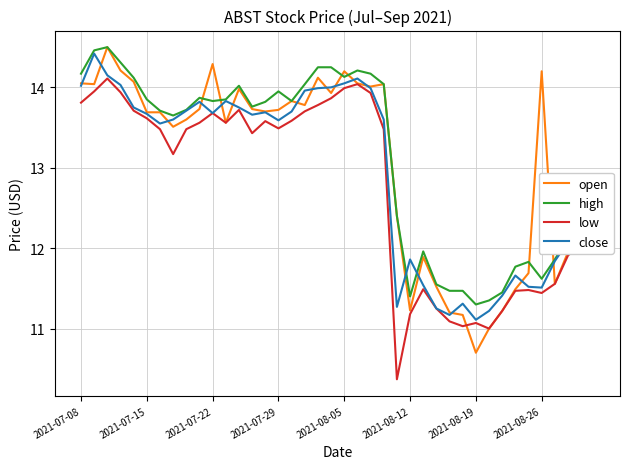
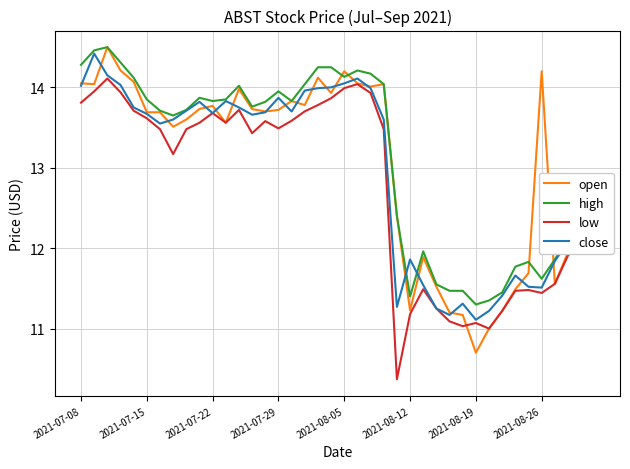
high, 2021-07-08: 14.2 -> 14.3
open, 2021-07-22: 14.3 -> 13.8
close, 2021-07-29: 13.6 -> 13.9
